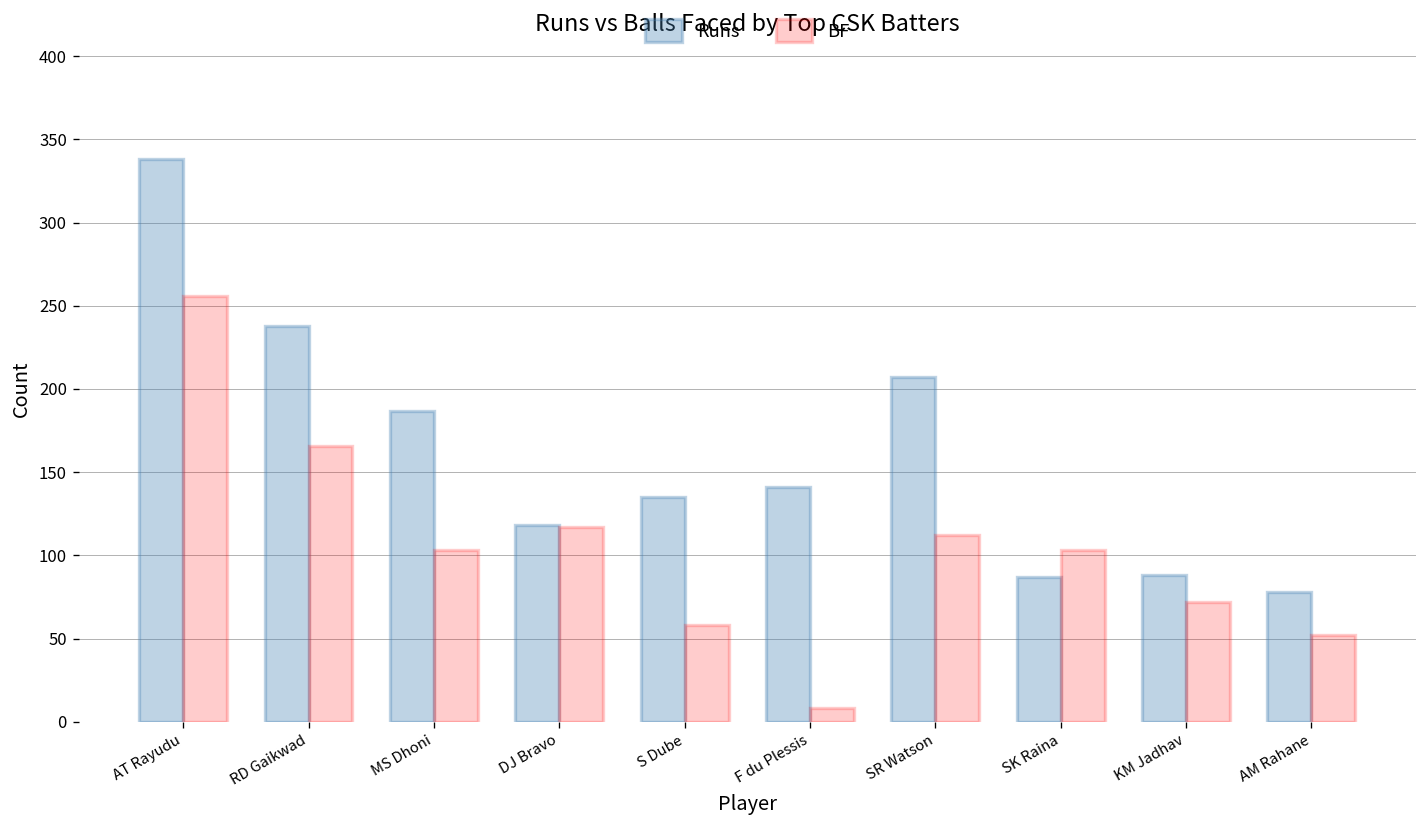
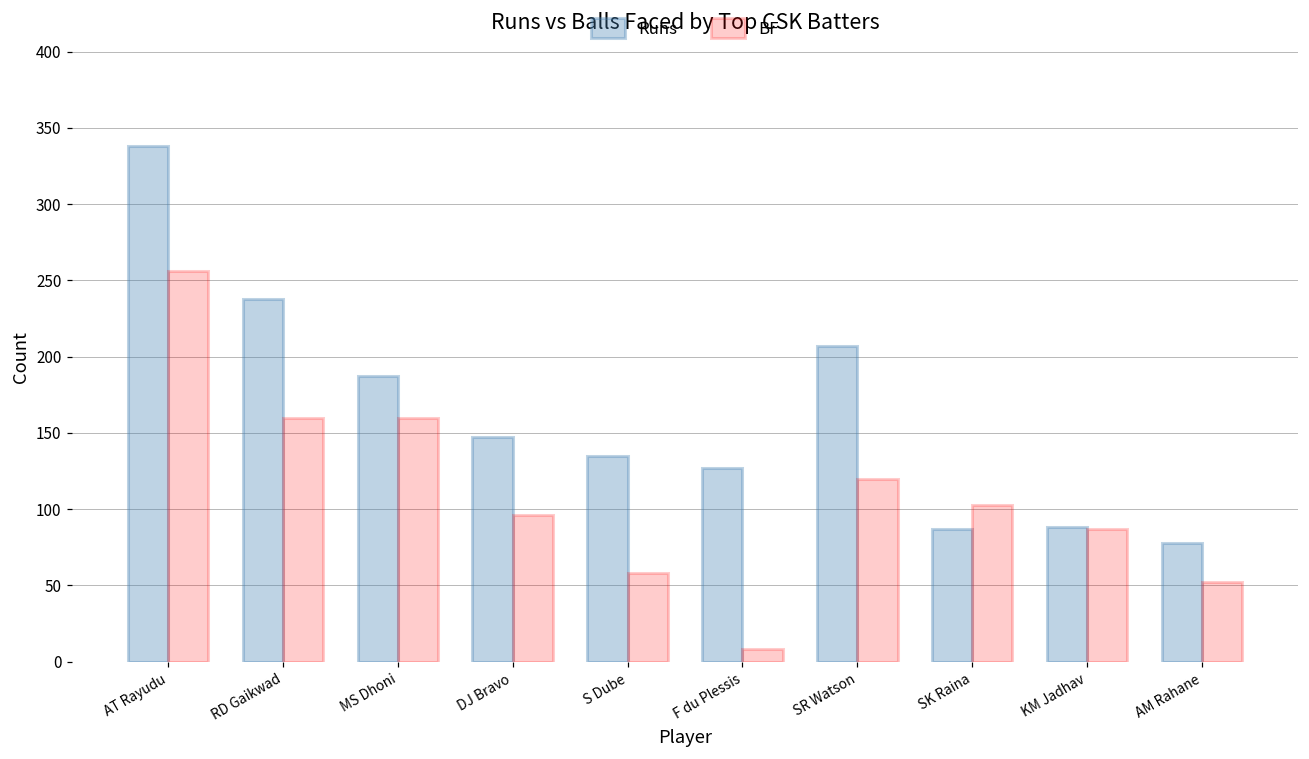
BF, RD Gaikwad: 166 -> 160
BF, MS Dhoni: 103 -> 160
Runs, DJ Bravo: 118 -> 147
BF, DJ Bravo: 117 -> 96
Runs, F du Plessis: 141 -> 127
BF, SR Watson: 112 -> 120
BF, KM Jadhav: 72 -> 87
